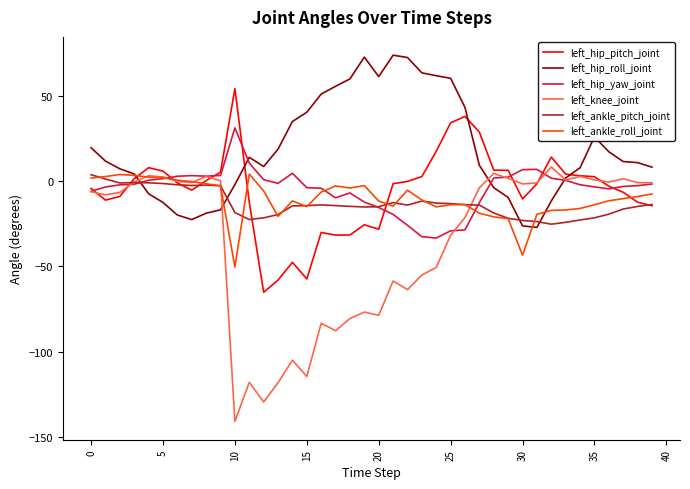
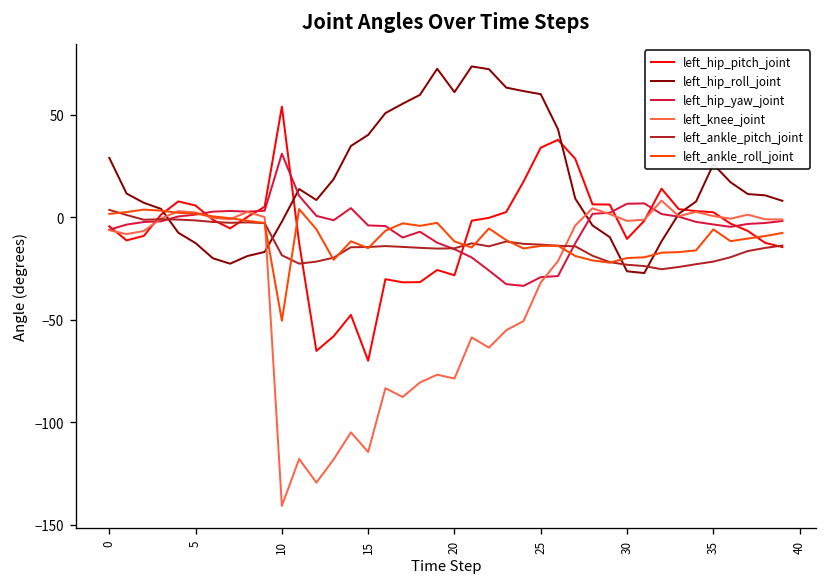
left_hip_roll_joint, 0: 19 -> 29
left_hip_pitch_joint, 15: -57 -> -70
left_ankle_roll_joint, 30: -43 -> -20
left_ankle_roll_joint, 35: -14 -> -6
